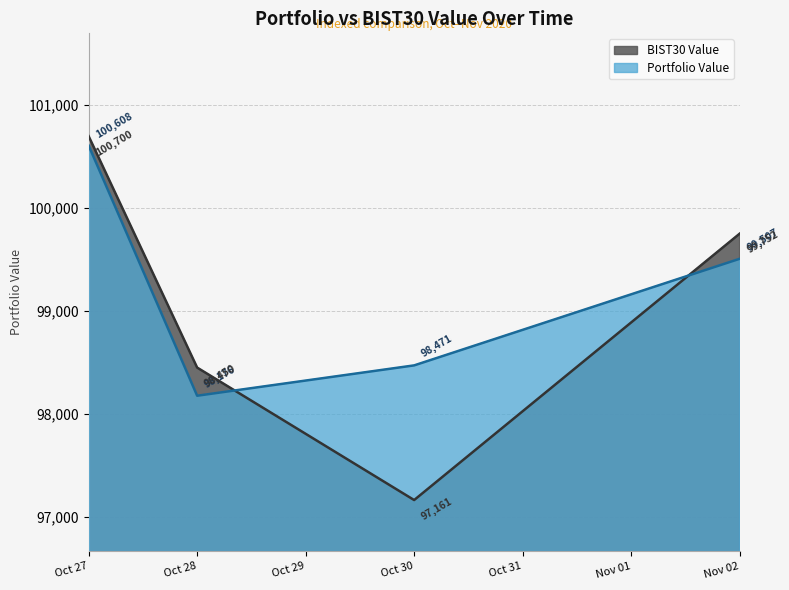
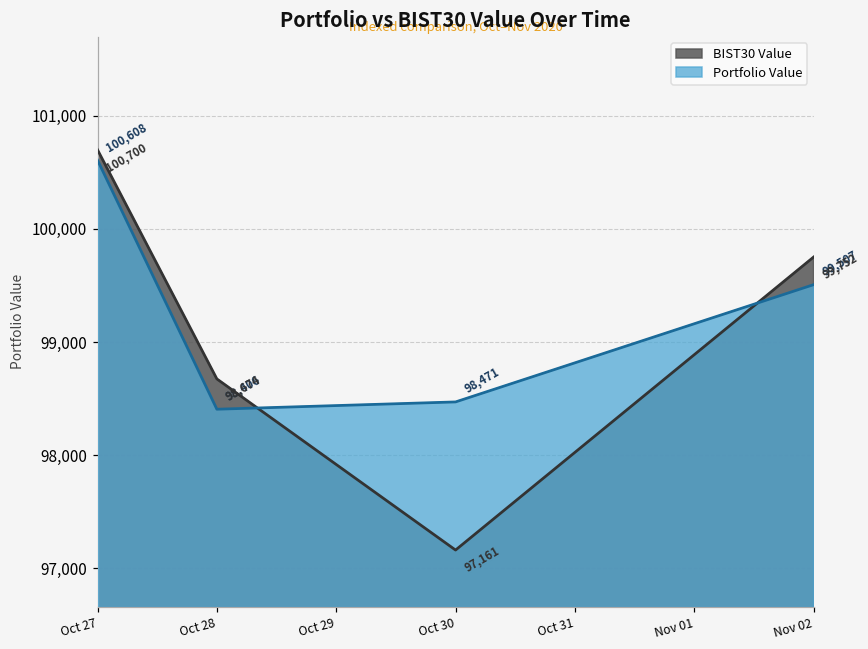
BIST30 Value, Oct 28: 98,450 -> 98,674
Portfolio Value, Oct 28: 98,176 -> 98,406
